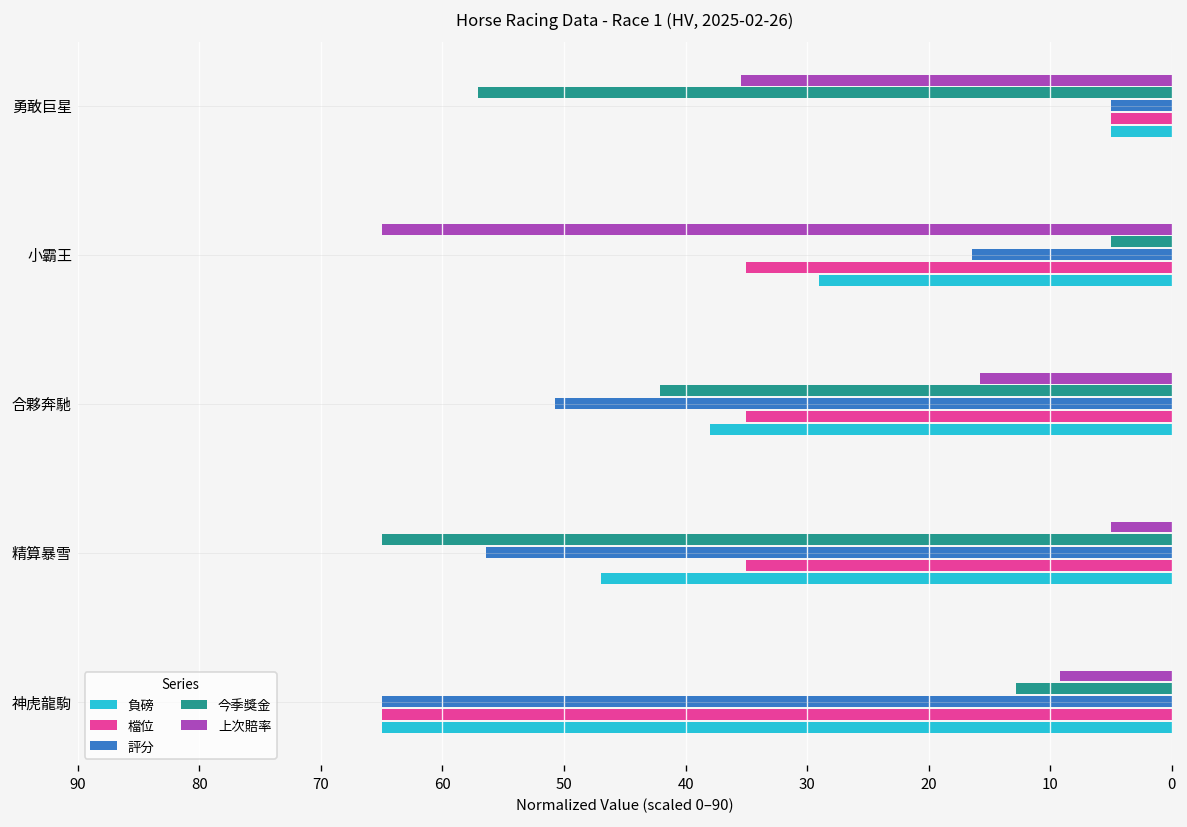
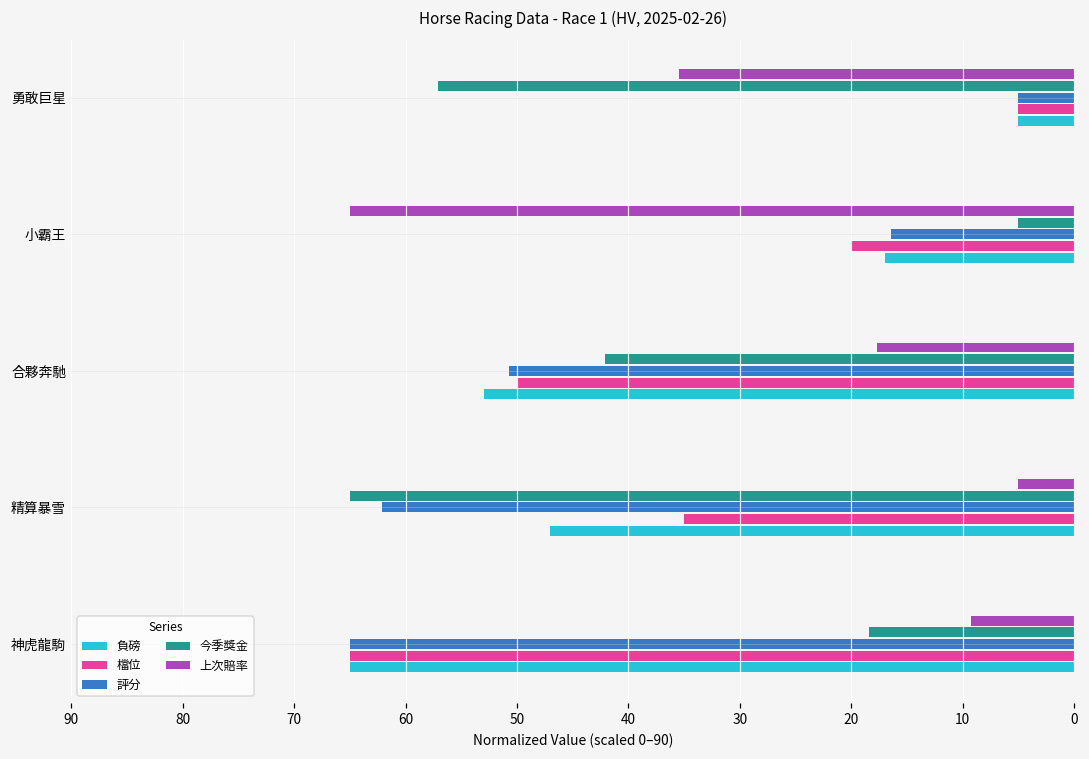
檔位, 小霸王: 35.0 -> 20.0
負磅, 小霸王: 29.0 -> 17.0
上次賠率, 合夥奔馳: 15.8 -> 17.7
檔位, 合夥奔馳: 35.0 -> 50.0
負磅, 合夥奔馳: 38.0 -> 53.0
評分, 精算暴雪: 56.4 -> 62.1
今季獎金, 神虎龍駒: 12.8 -> 18.4
